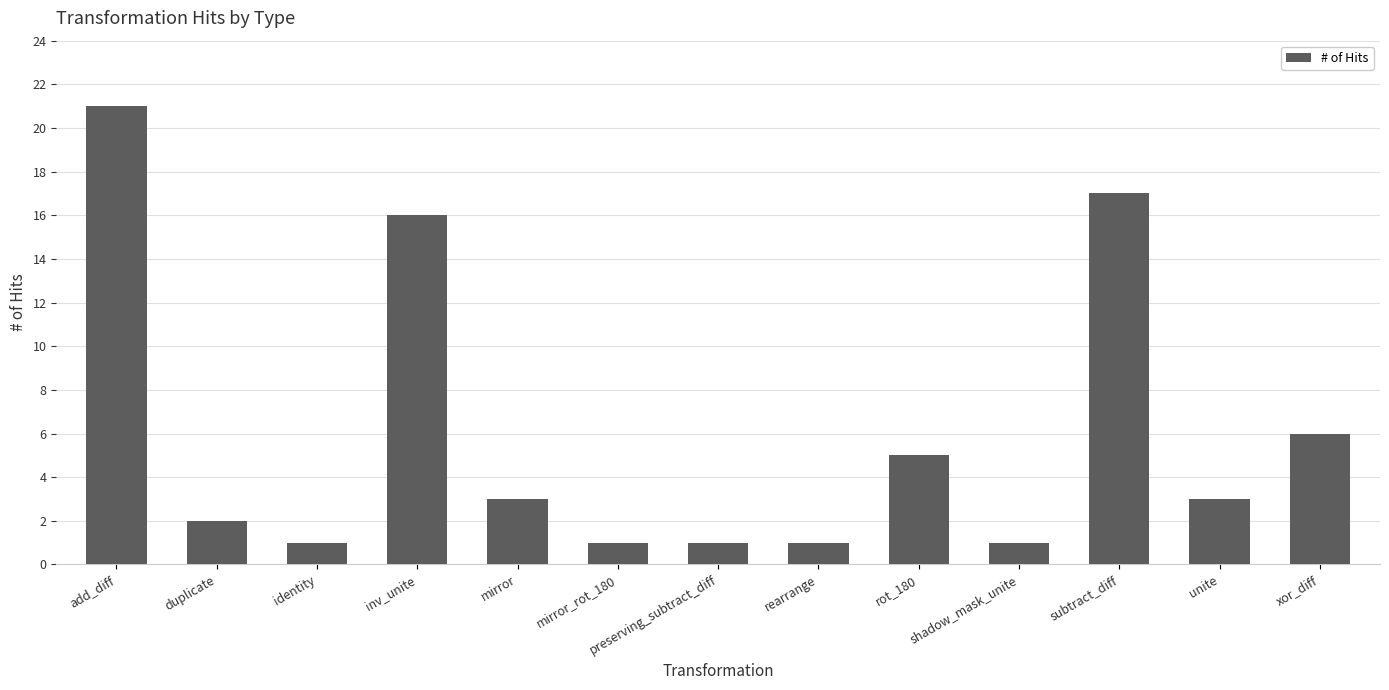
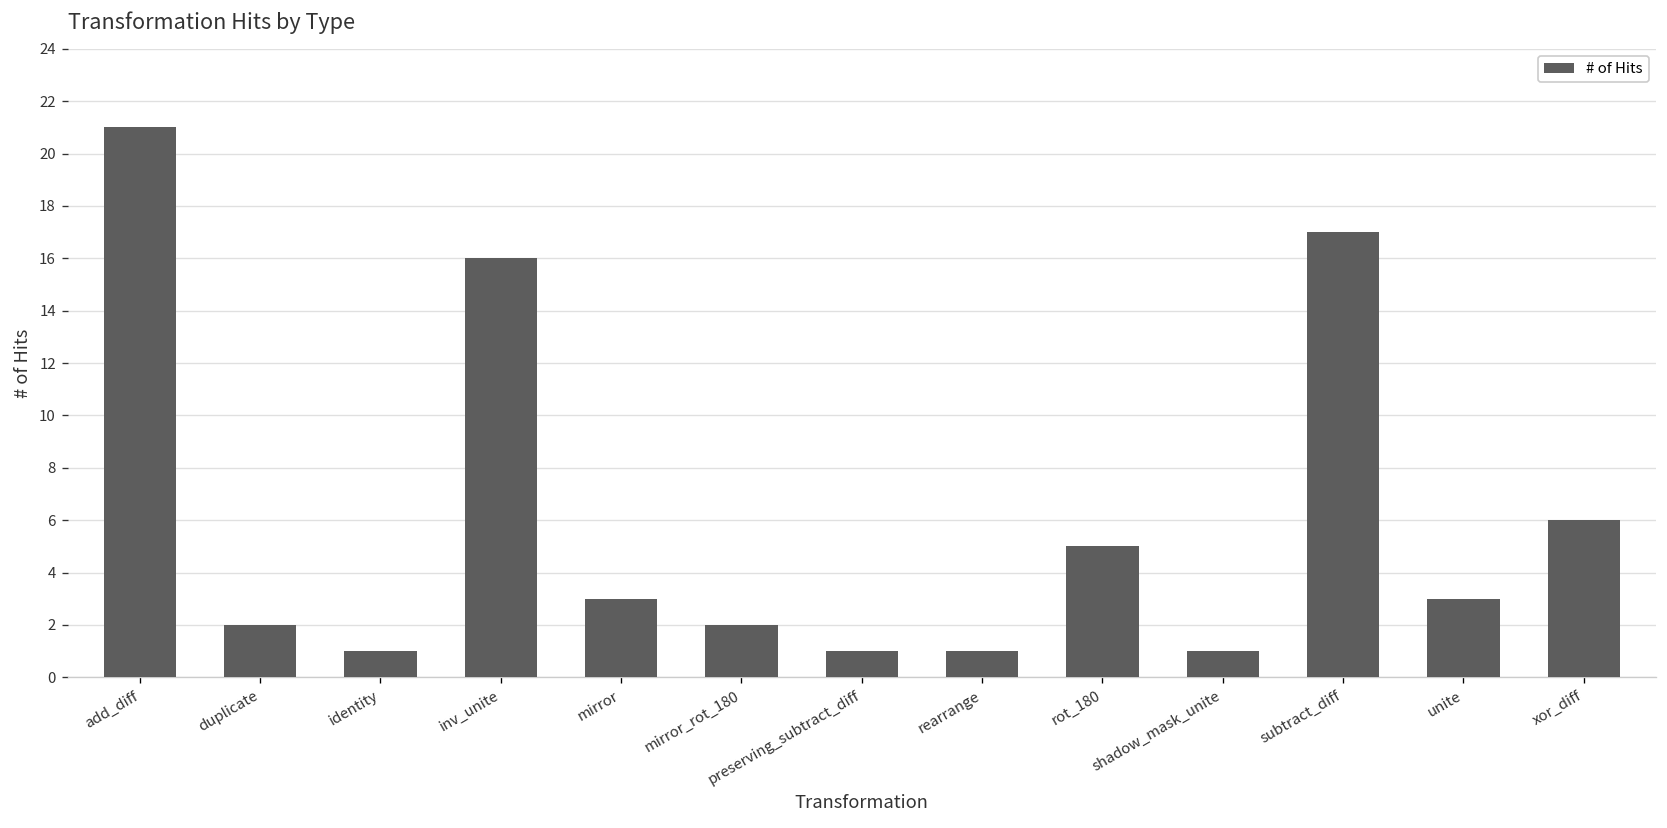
mirror_rot_180: 1 -> 2
